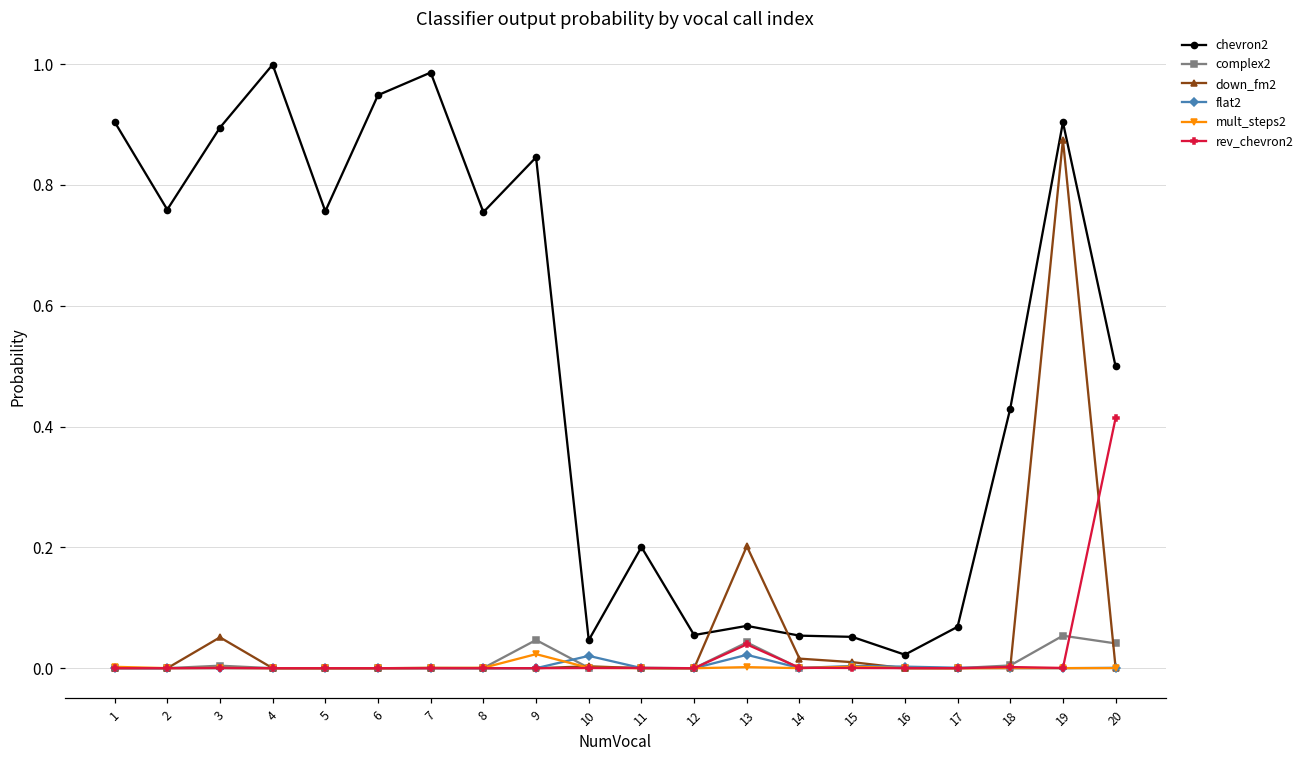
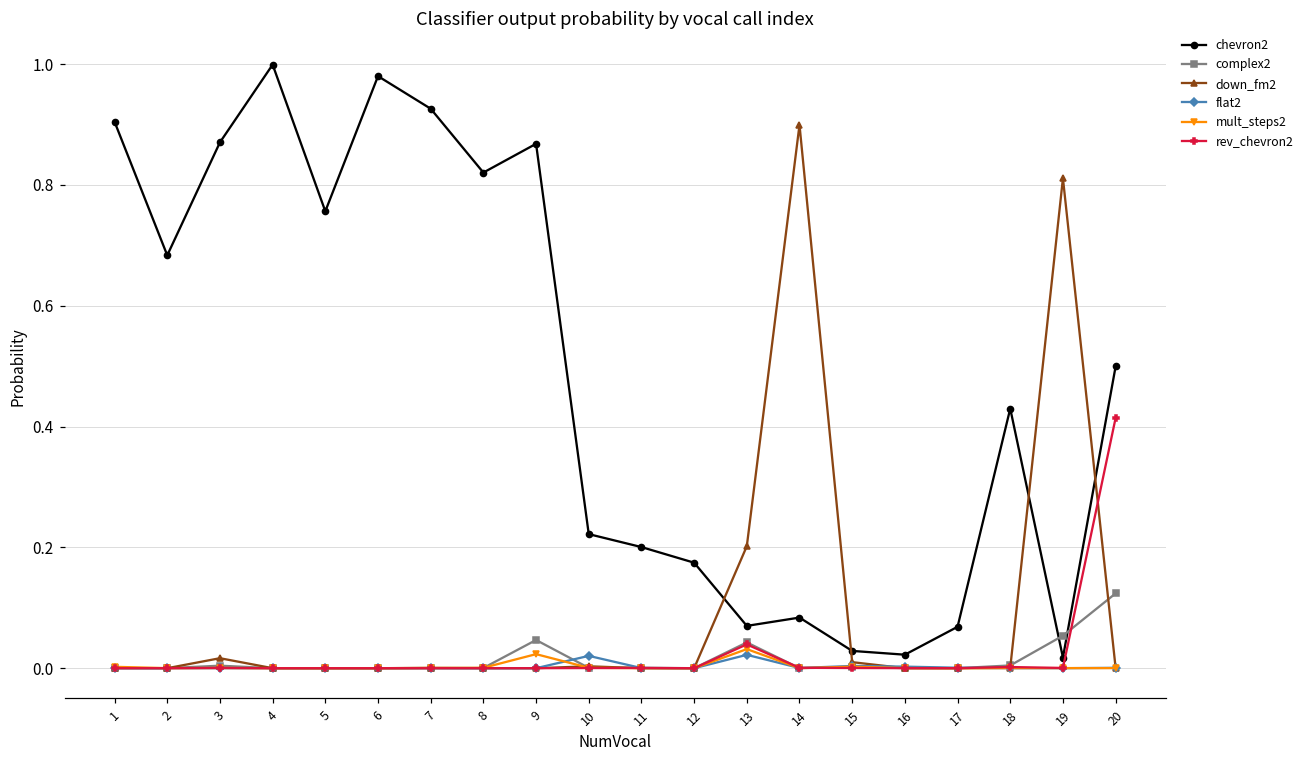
chevron2, 2: 0.76 -> 0.68
chevron2, 3: 0.89 -> 0.87
down_fm2, 3: 0.05 -> 0.02
chevron2, 6: 0.95 -> 0.98
chevron2, 7: 0.99 -> 0.93
chevron2, 8: 0.75 -> 0.82
chevron2, 9: 0.85 -> 0.87
chevron2, 10: 0.05 -> 0.22
chevron2, 12: 0.05 -> 0.17
mult_steps2, 13: 0.00 -> 0.03
chevron2, 14: 0.05 -> 0.08
down_fm2, 14: 0.02 -> 0.90
chevron2, 15: 0.05 -> 0.03
chevron2, 19: 0.90 -> 0.02
down_fm2, 19: 0.87 -> 0.81
complex2, 20: 0.04 -> 0.12
